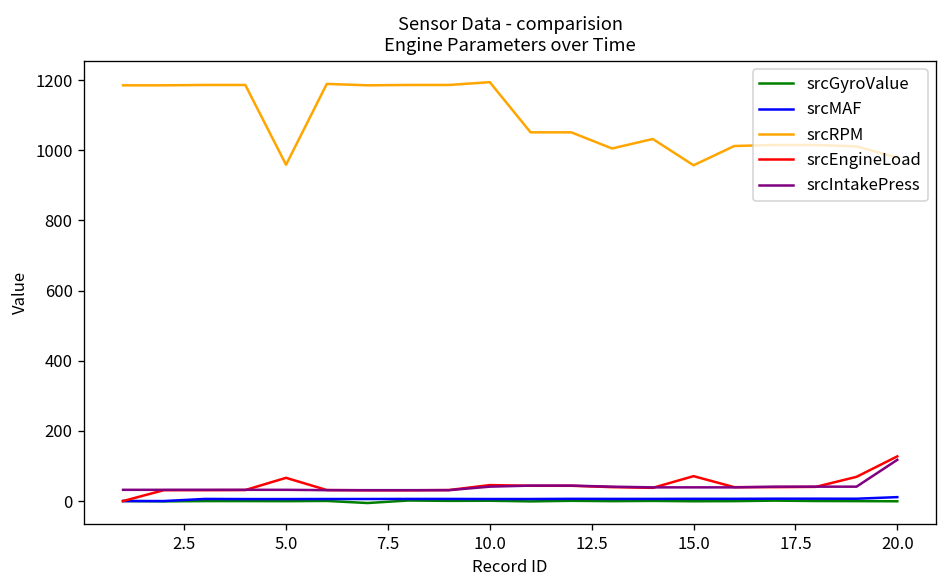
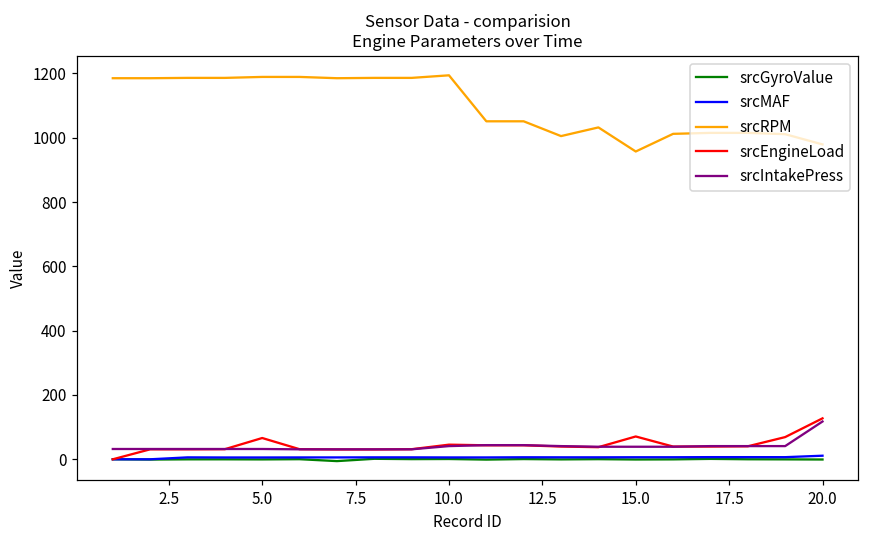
srcRPM, 5.0: 960 -> 1190
